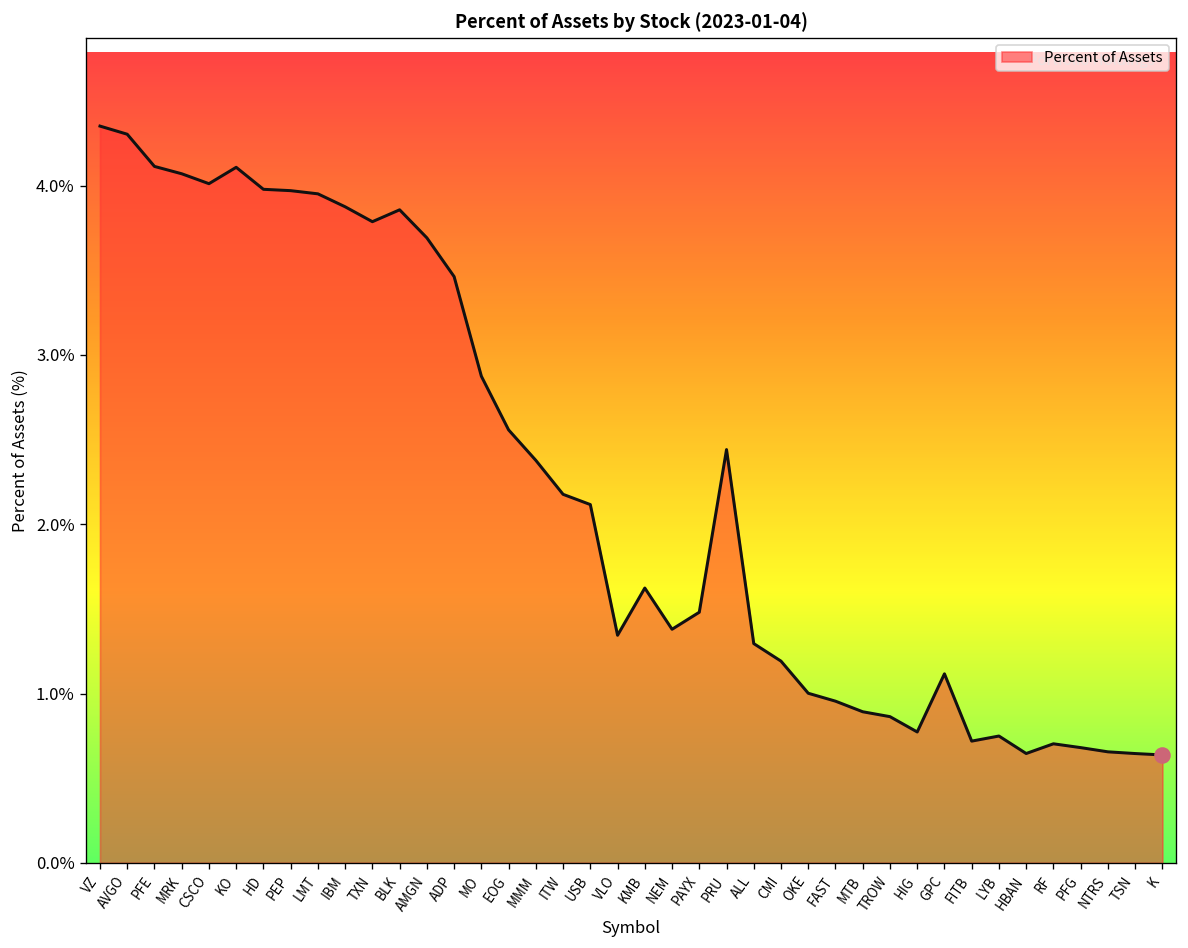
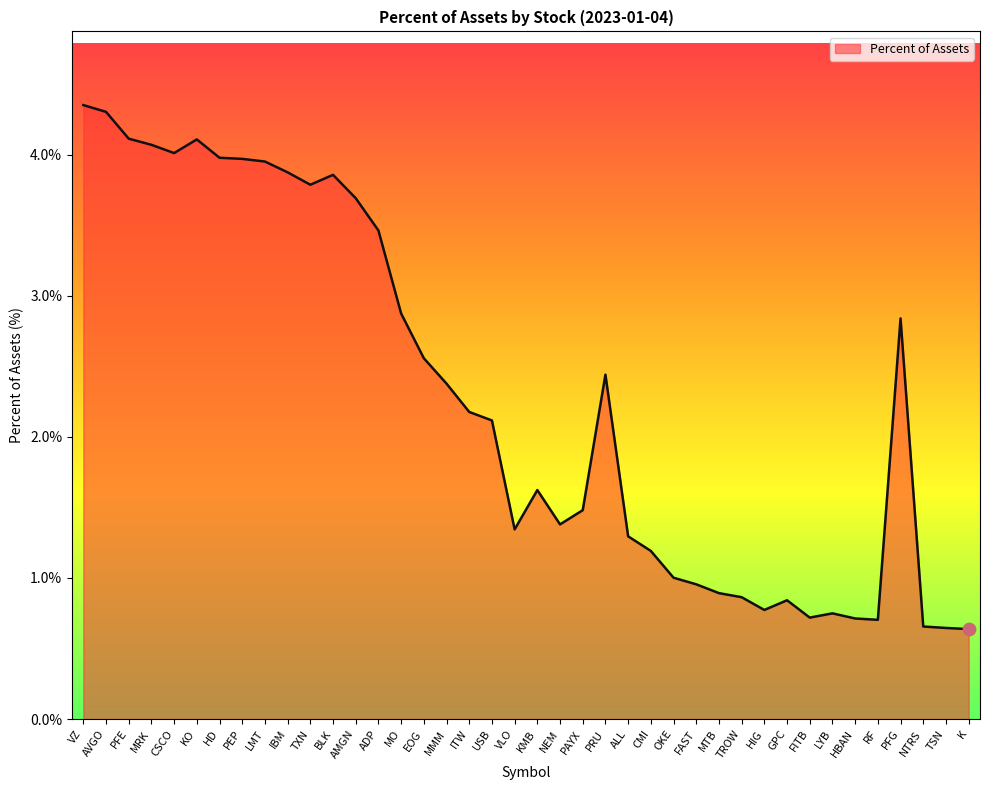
Percent of Assets, GPC: 1.12% -> 0.84%
Percent of Assets, HBAN: 0.65% -> 0.71%
Percent of Assets, PFG: 0.68% -> 2.84%
